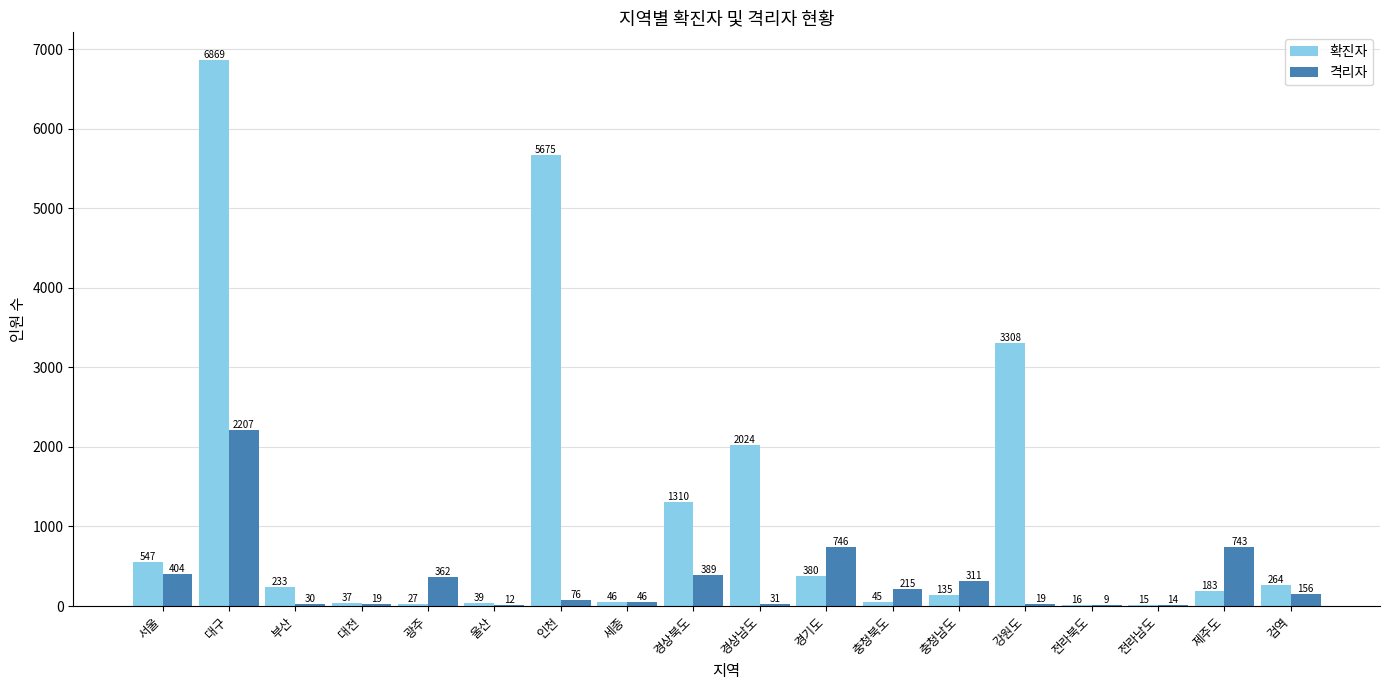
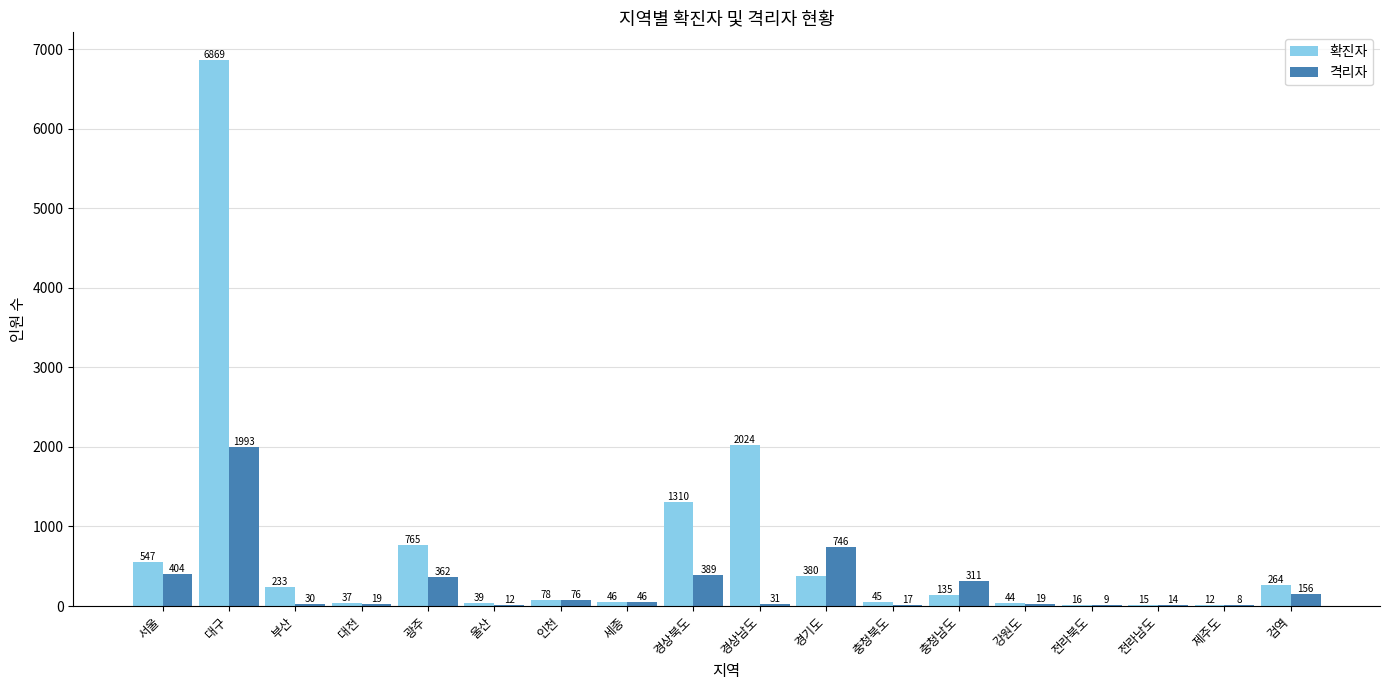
격리자, 대구: 2207 -> 1993
확진자, 광주: 27 -> 765
확진자, 인천: 5675 -> 78
격리자, 충청북도: 215 -> 17
확진자, 강원도: 3308 -> 44
확진자, 제주도: 183 -> 12
격리자, 제주도: 743 -> 8
